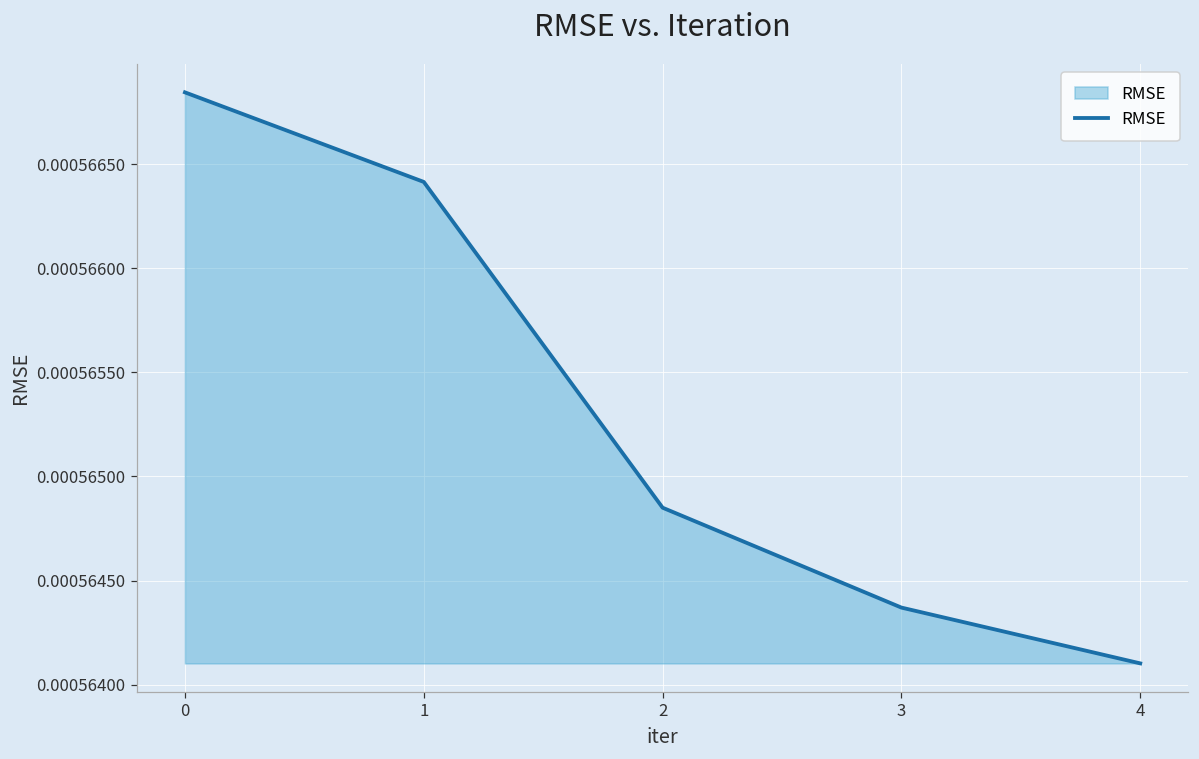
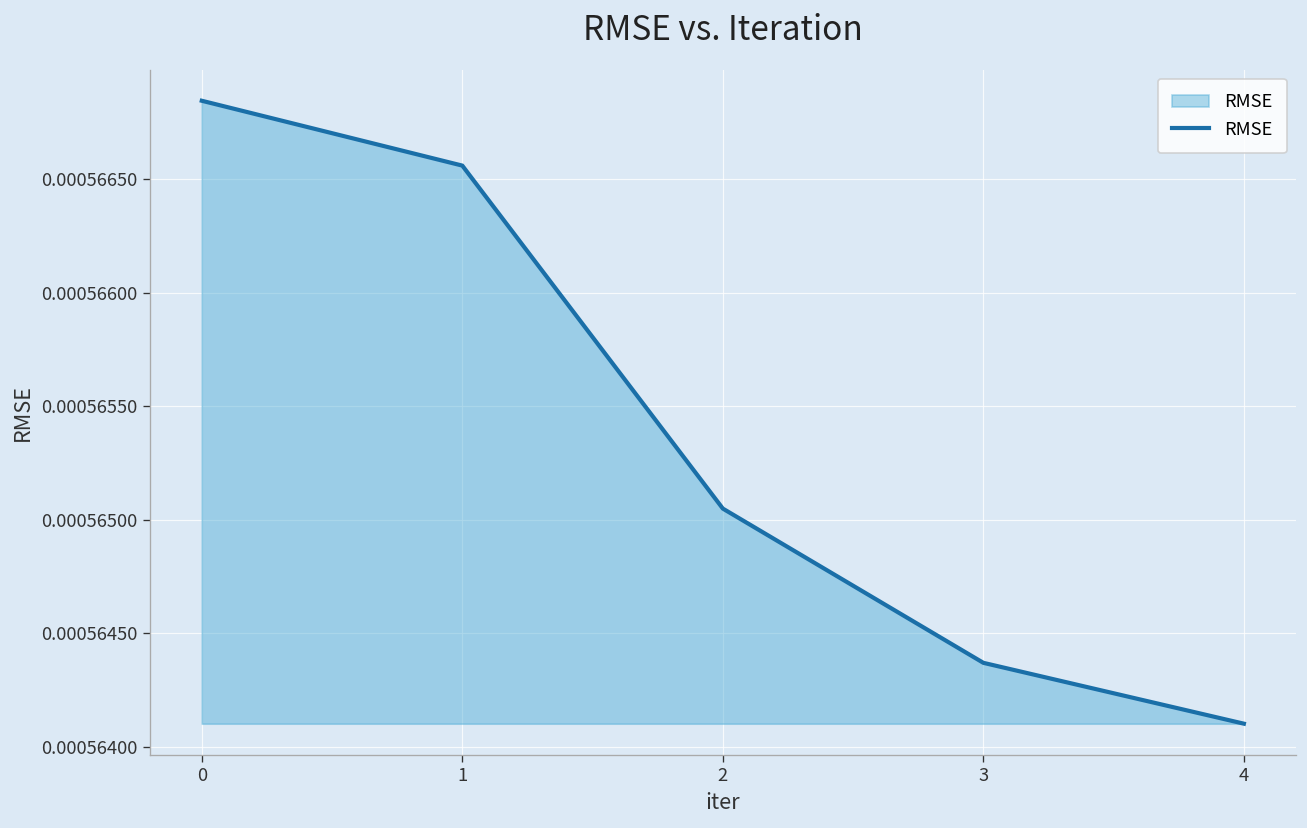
1: 0.00056642 -> 0.00056656
2: 0.00056485 -> 0.00056505
